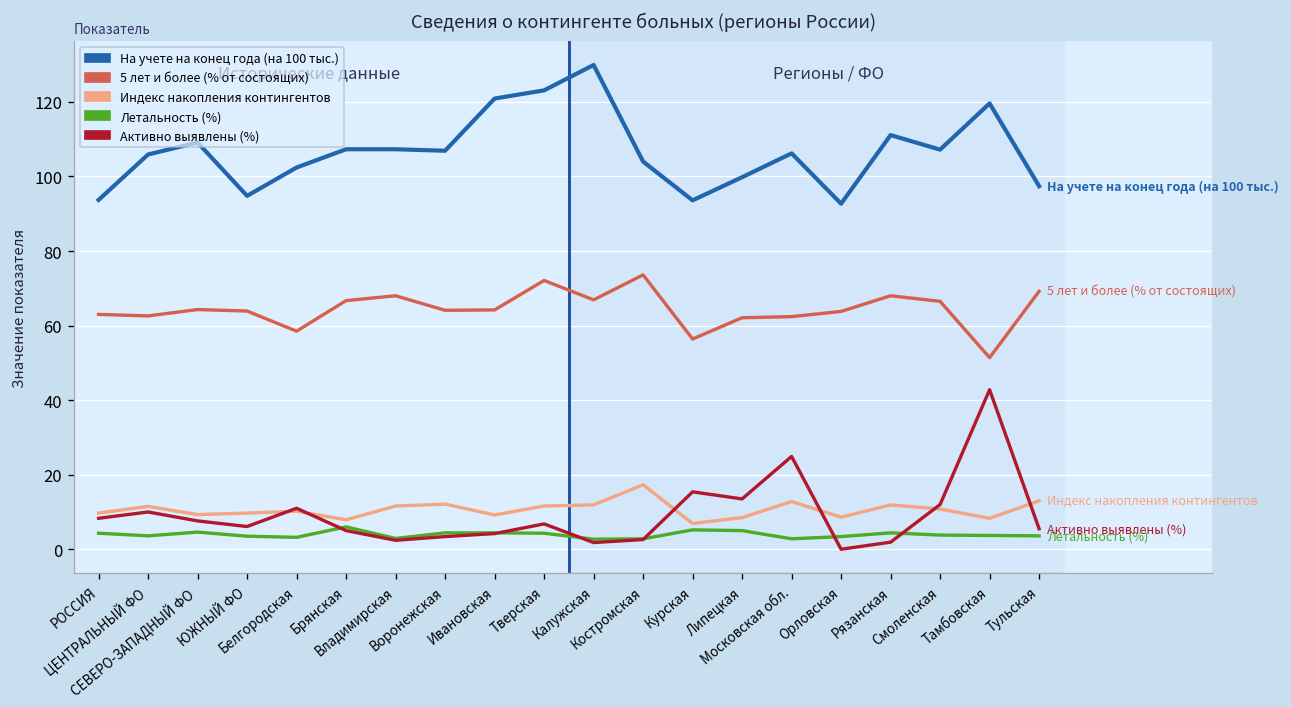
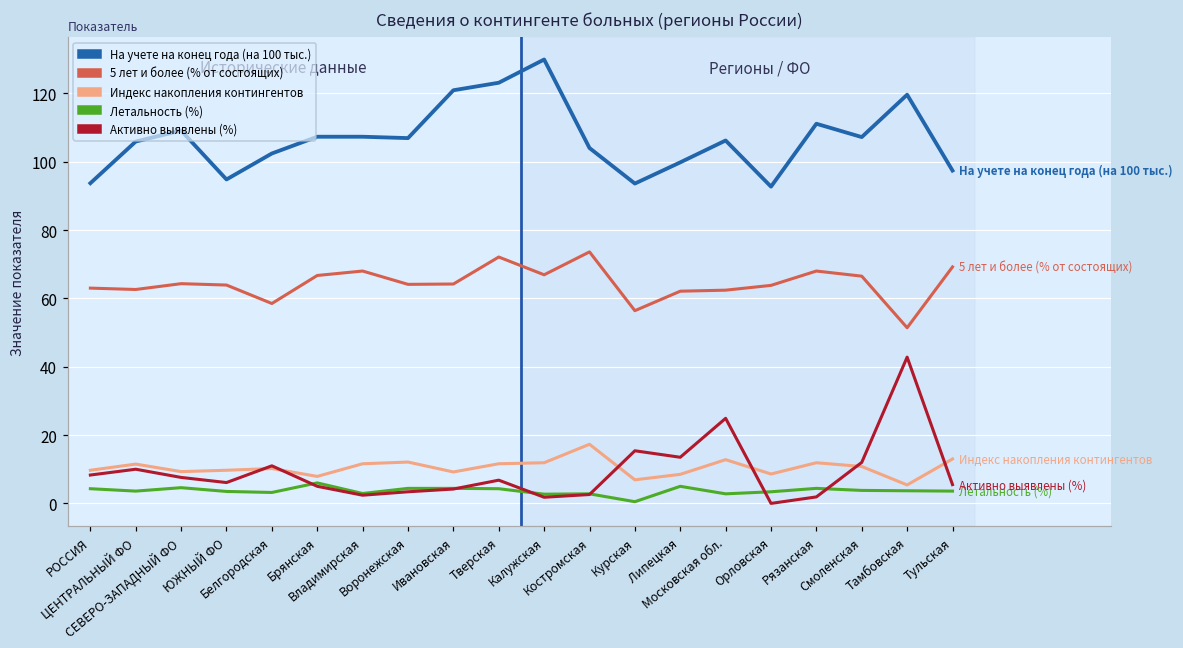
Летальность (%), Курская: 5 -> 1
Индекс накопления контингентов, Тамбовская: 8 -> 5
